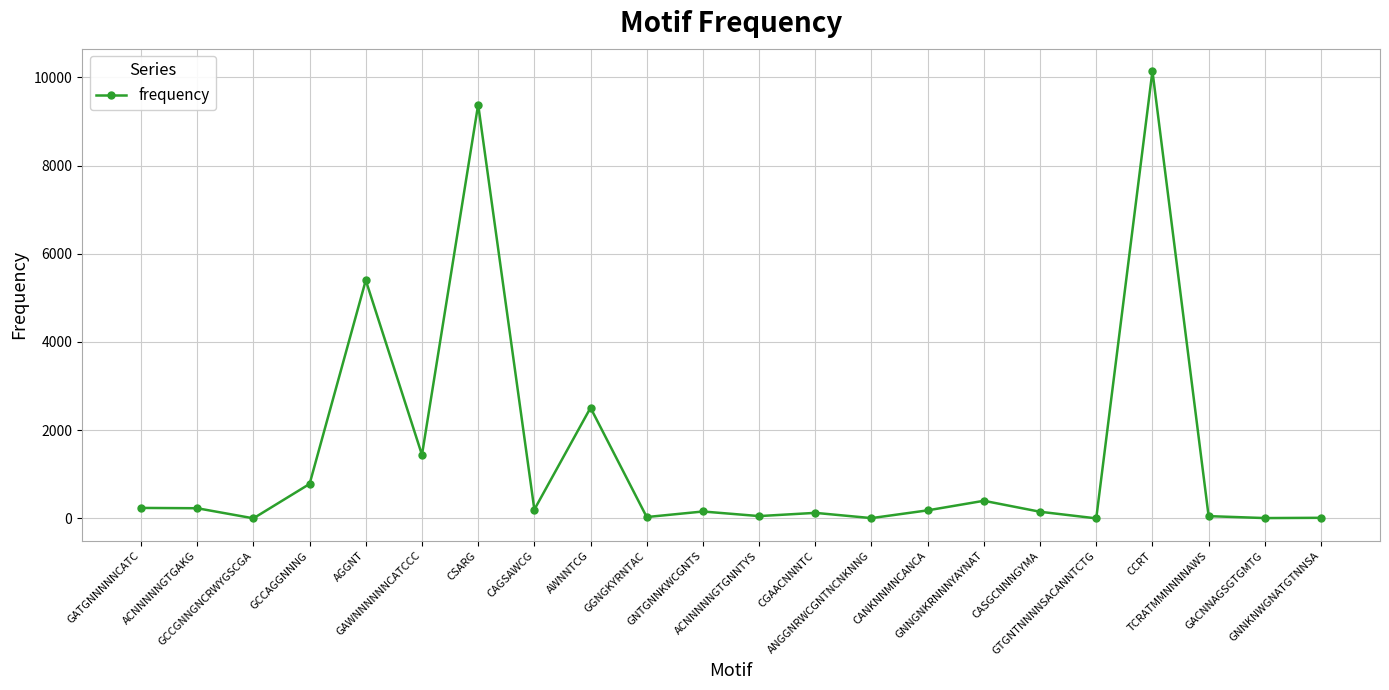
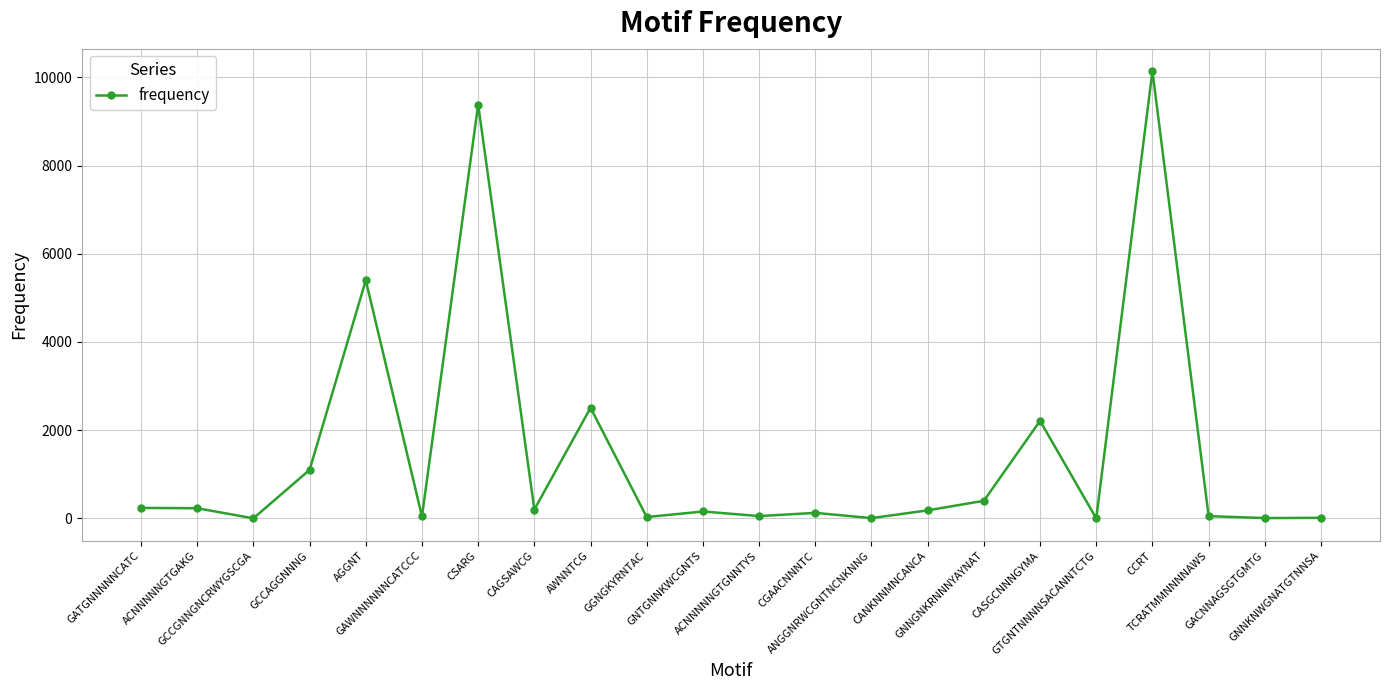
GCCAGGNNNG: 800 -> 1100
GAWNNNNNNCATCCC: 1400 -> 0
CASGCNNNGYMA: 200 -> 2200
